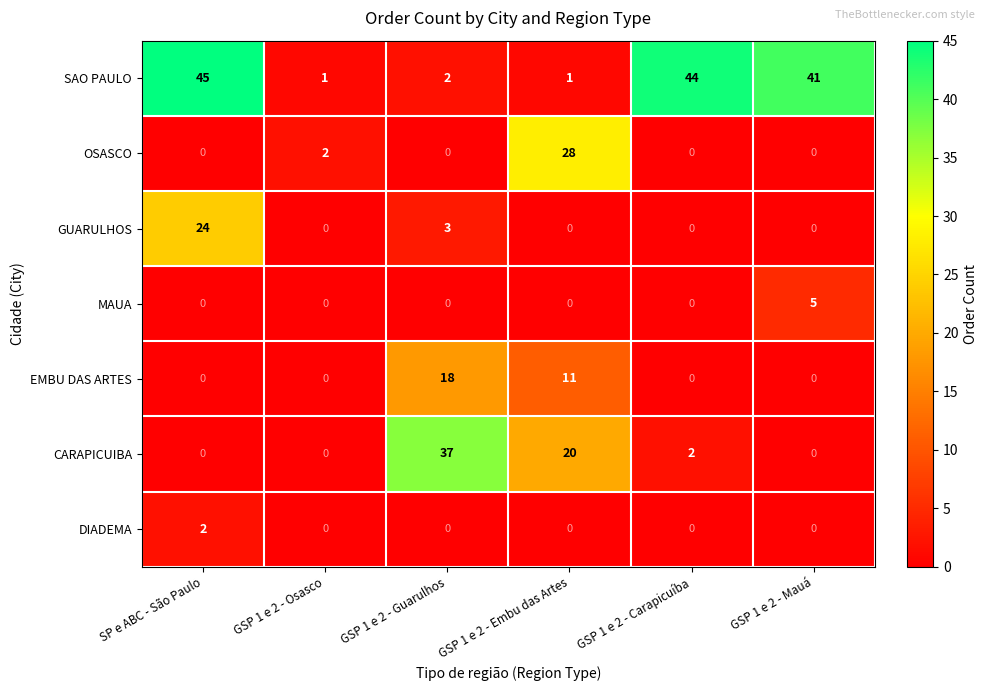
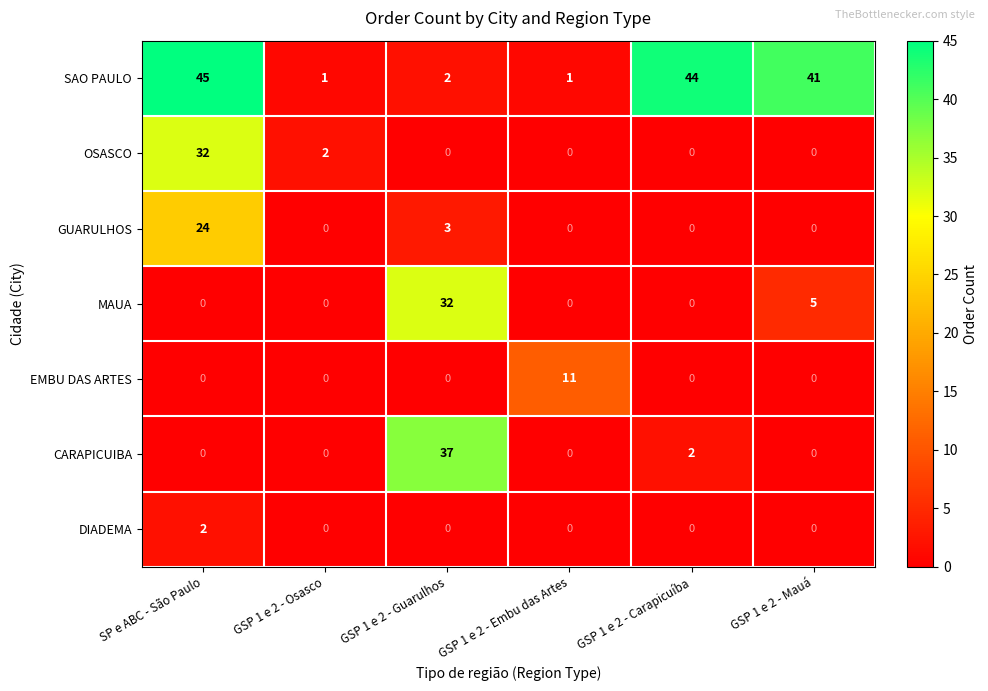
OSASCO, SP e ABC - São Paulo: 0 -> 32
OSASCO, GSP 1 e 2 - Embu das Artes: 28 -> 0
MAUA, GSP 1 e 2 - Guarulhos: 0 -> 32
EMBU DAS ARTES, GSP 1 e 2 - Guarulhos: 18 -> 0
CARAPICUIBA, GSP 1 e 2 - Embu das Artes: 20 -> 0
